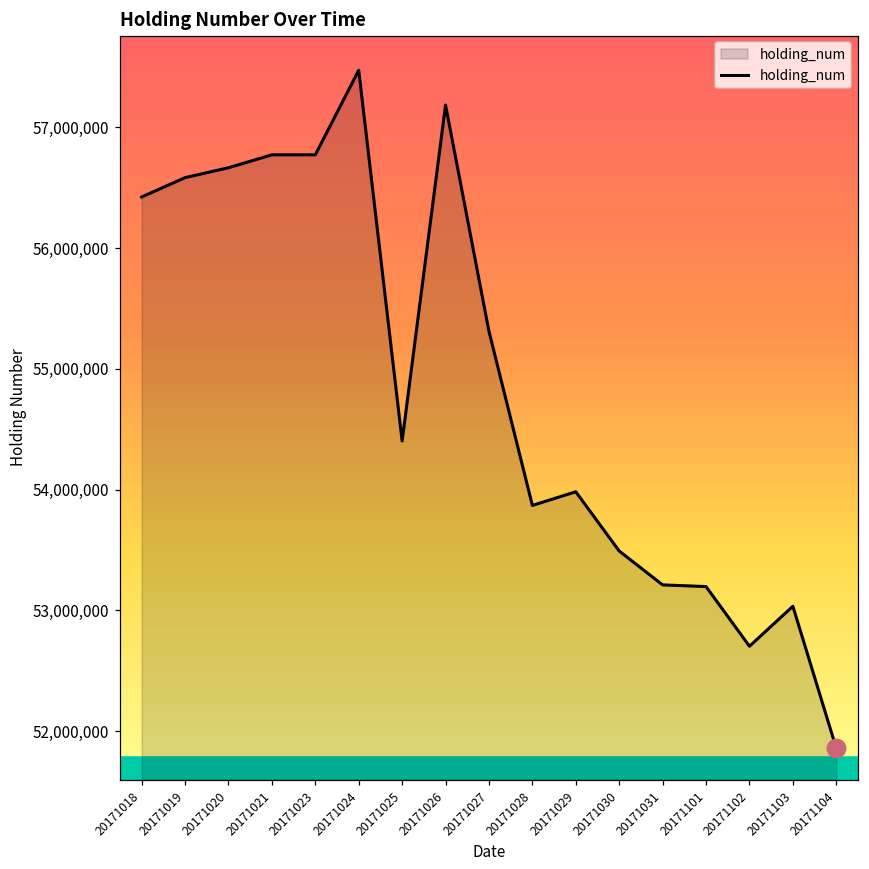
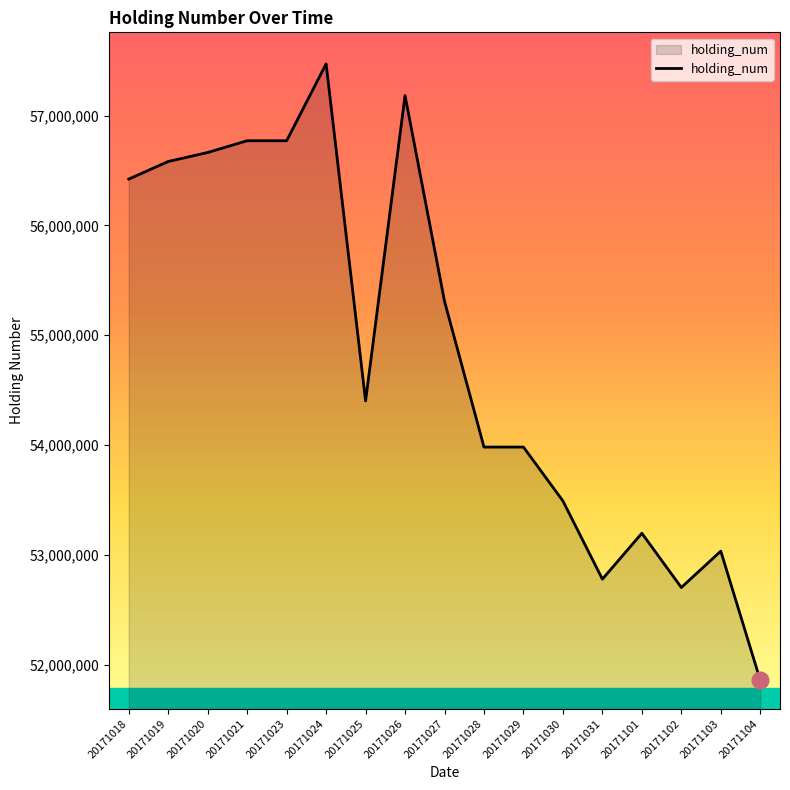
holding_num, 20171028: 53,870,000 -> 53,980,000
holding_num, 20171031: 53,210,000 -> 52,780,000
